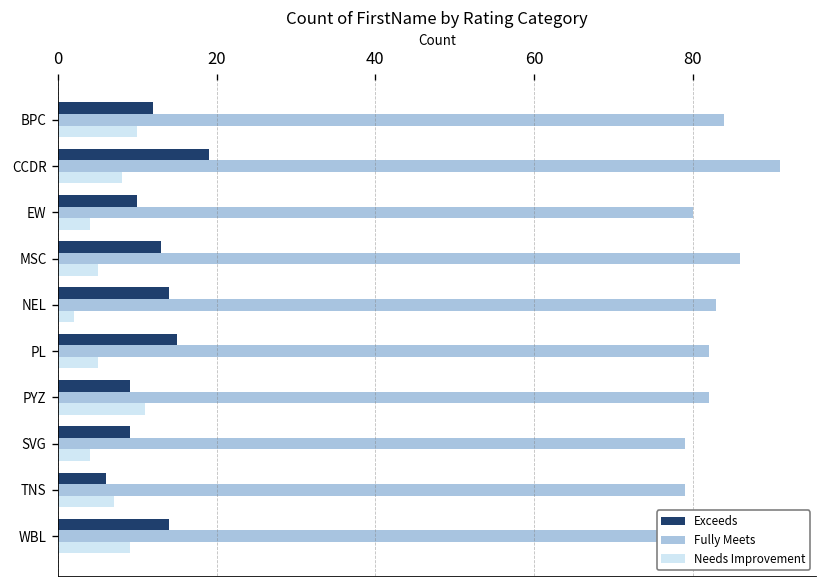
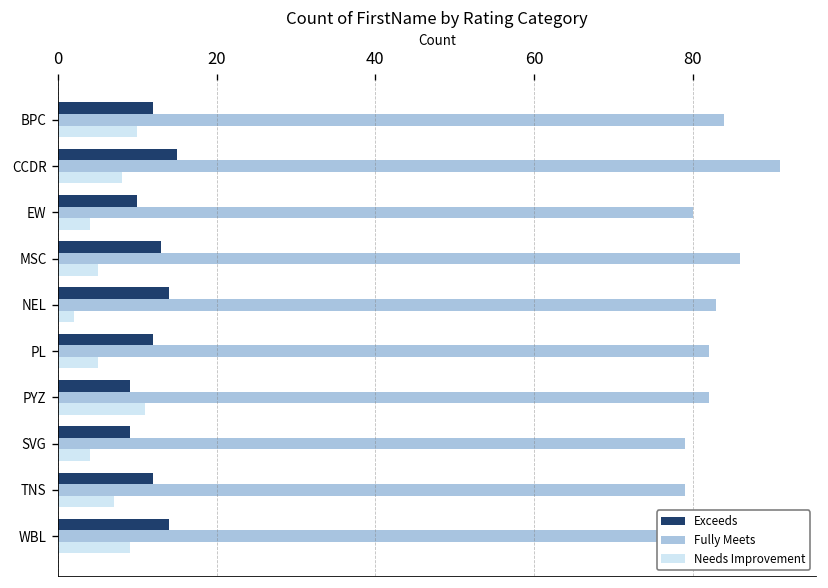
Exceeds, CCDR: 19 -> 15
Exceeds, PL: 15 -> 12
Exceeds, TNS: 6 -> 12
